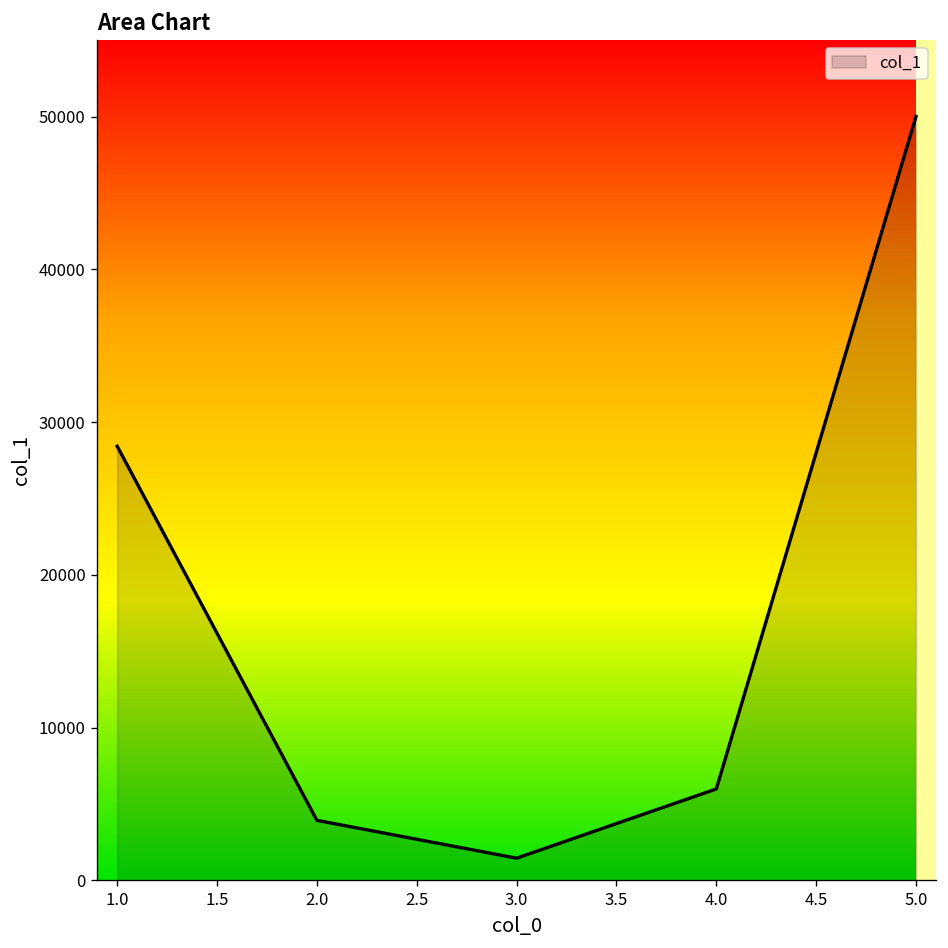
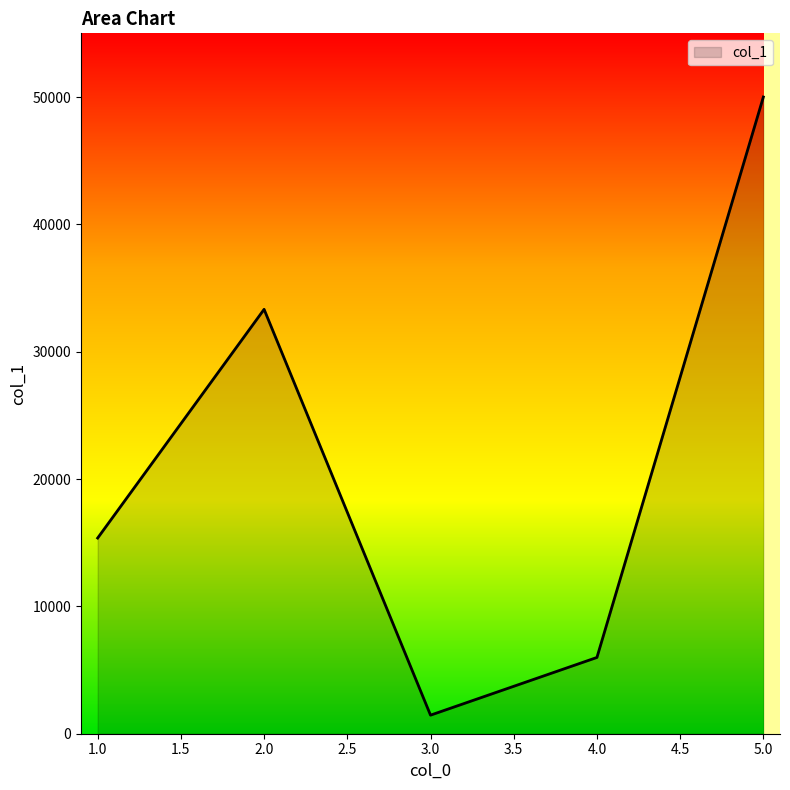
1.0: 28400 -> 15400
2.0: 3900 -> 33300
